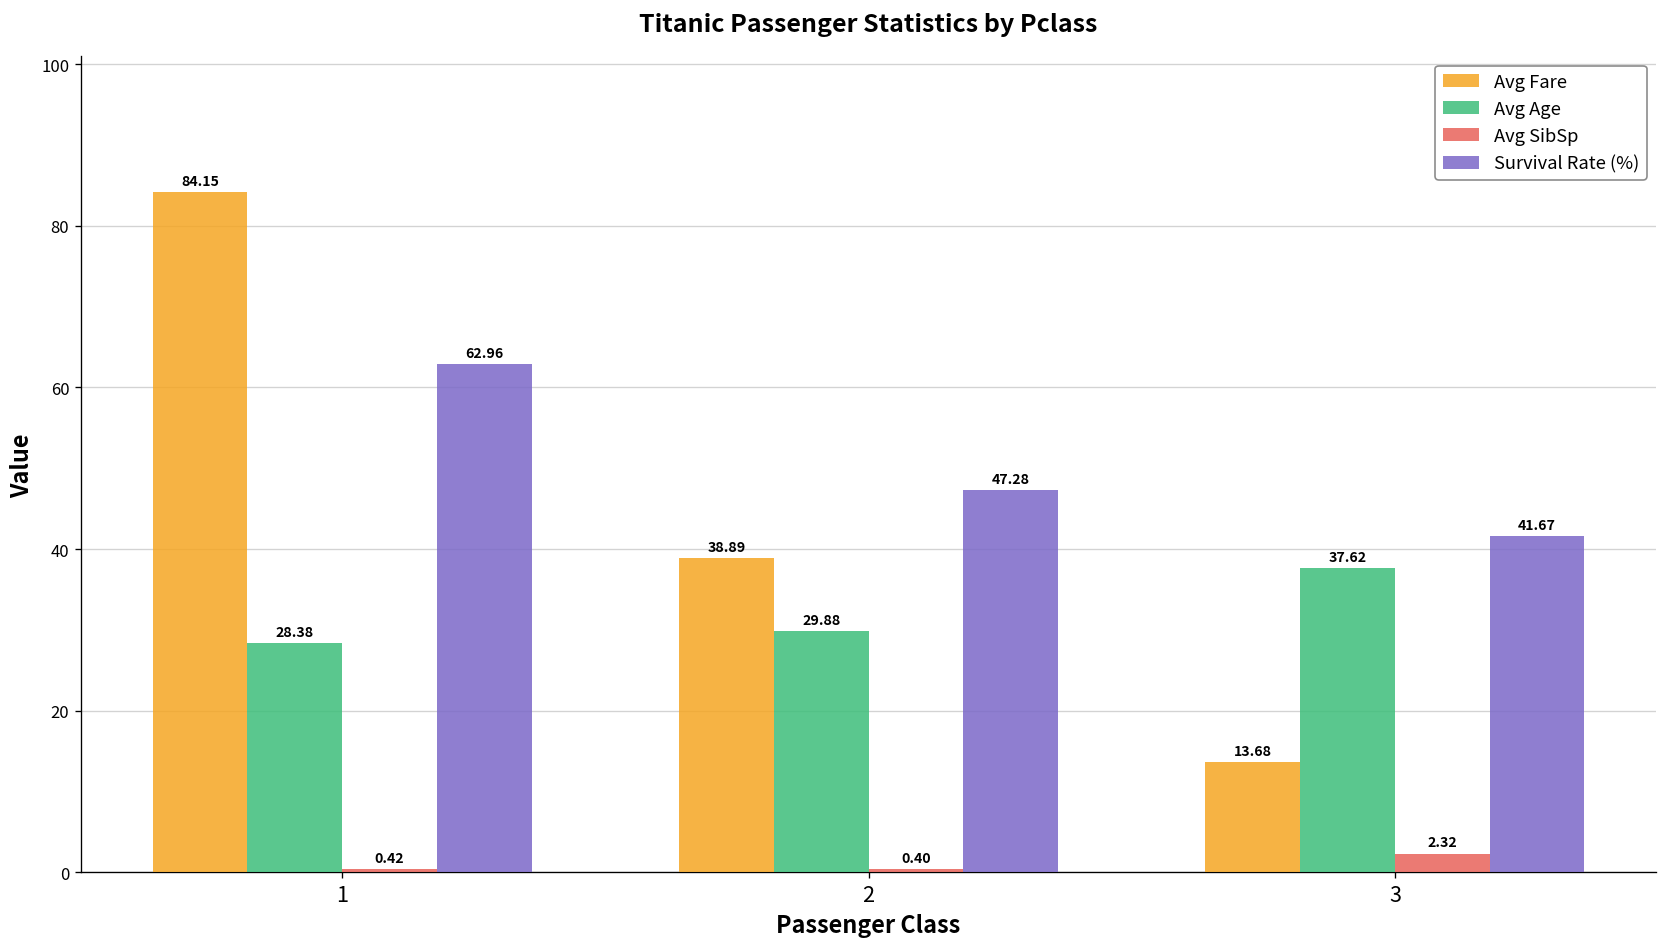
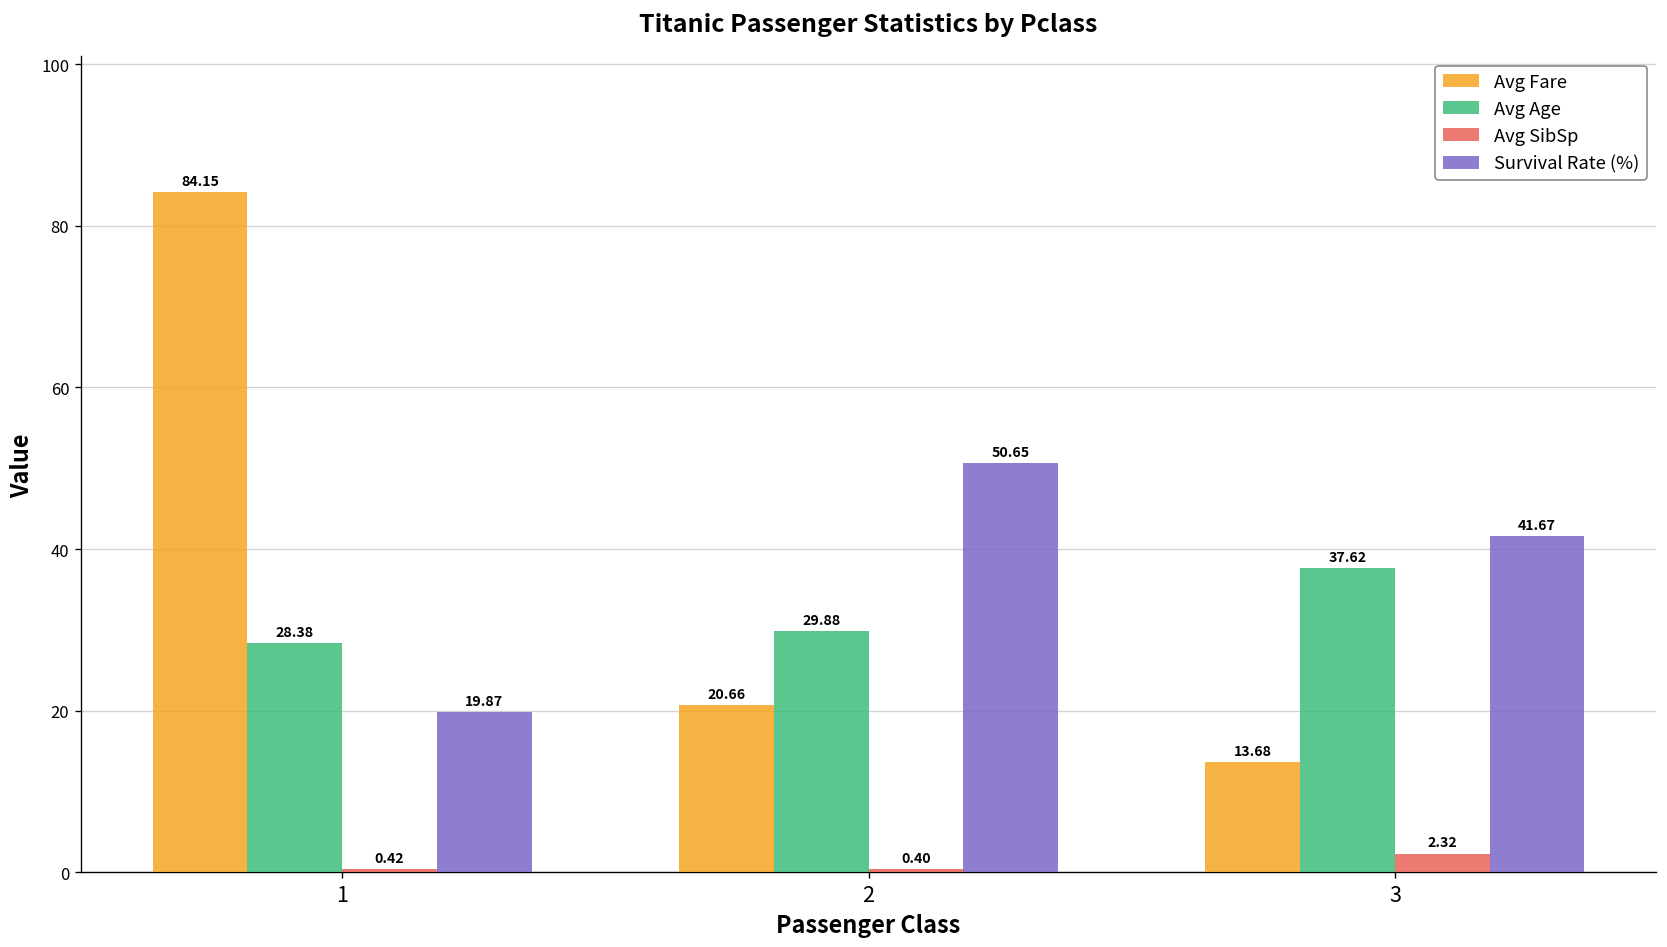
Survival Rate (%), 1: 62.96 -> 19.87
Avg Fare, 2: 38.89 -> 20.66
Survival Rate (%), 2: 47.28 -> 50.65
